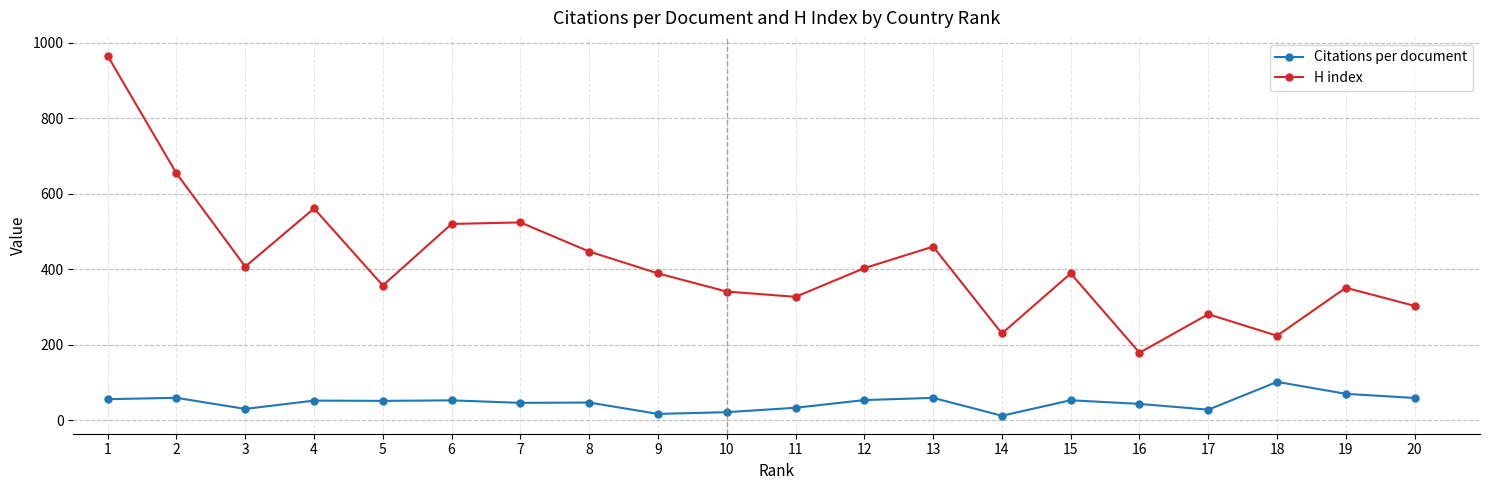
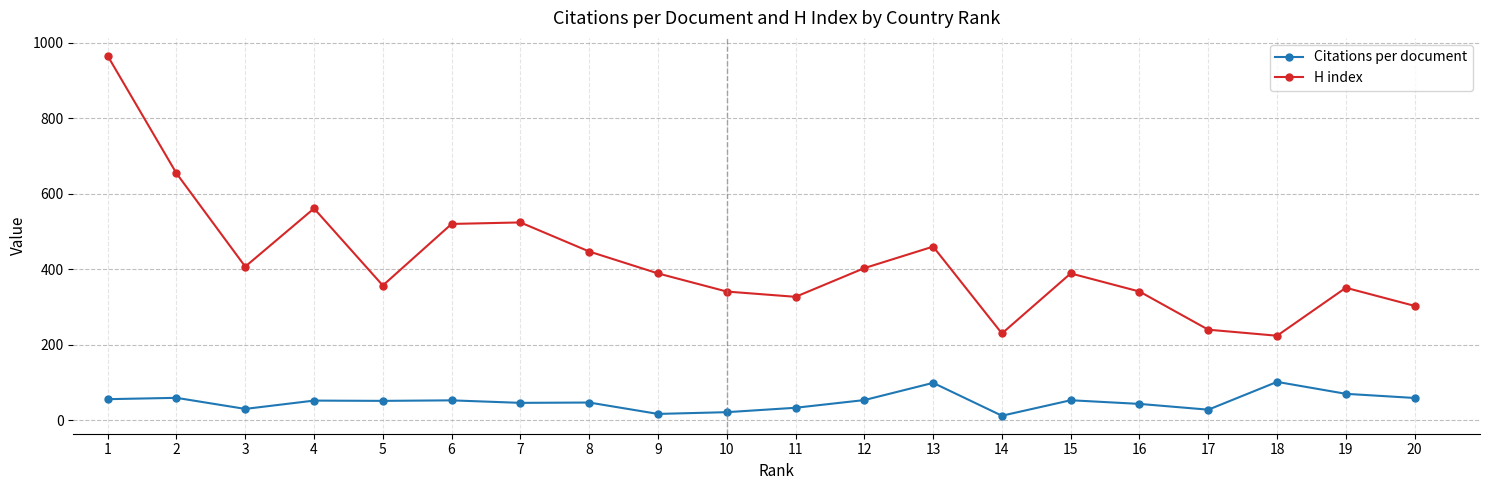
Citations per document, 13: 60 -> 100
H index, 16: 180 -> 340
H index, 17: 280 -> 240
